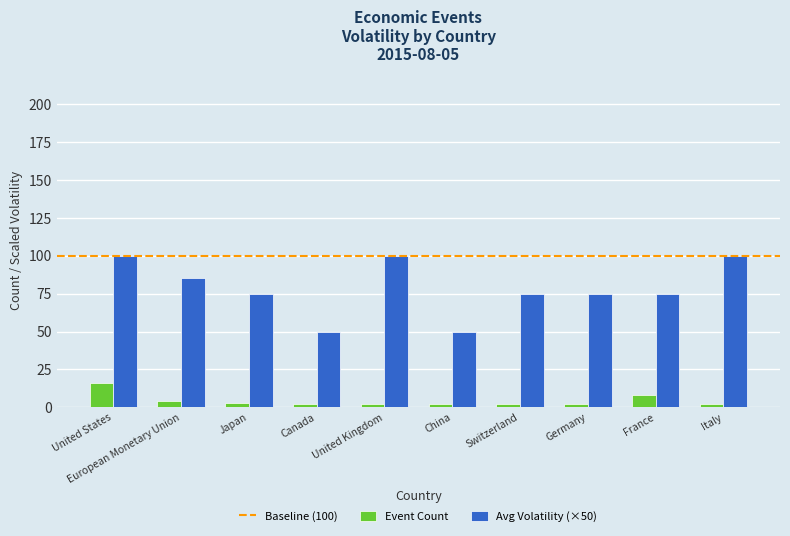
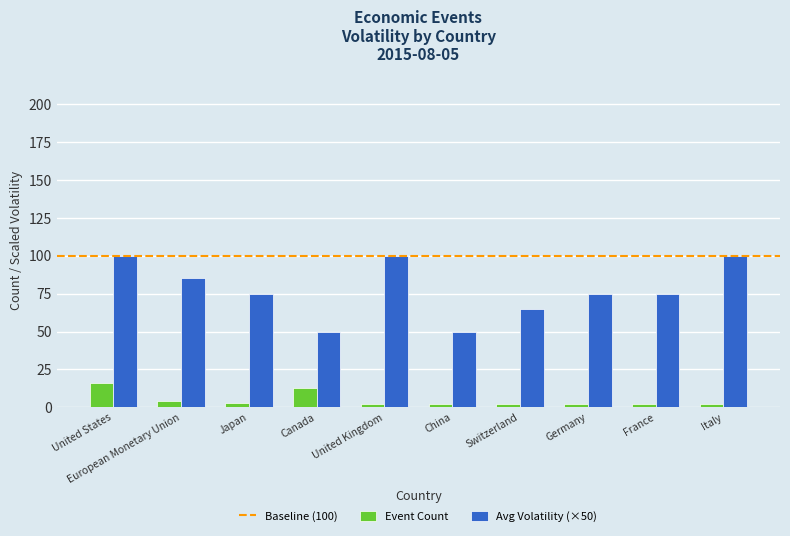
Event Count, Canada: 2 -> 13
Avg Volatility (×50), Switzerland: 75 -> 65
Event Count, France: 8 -> 2
